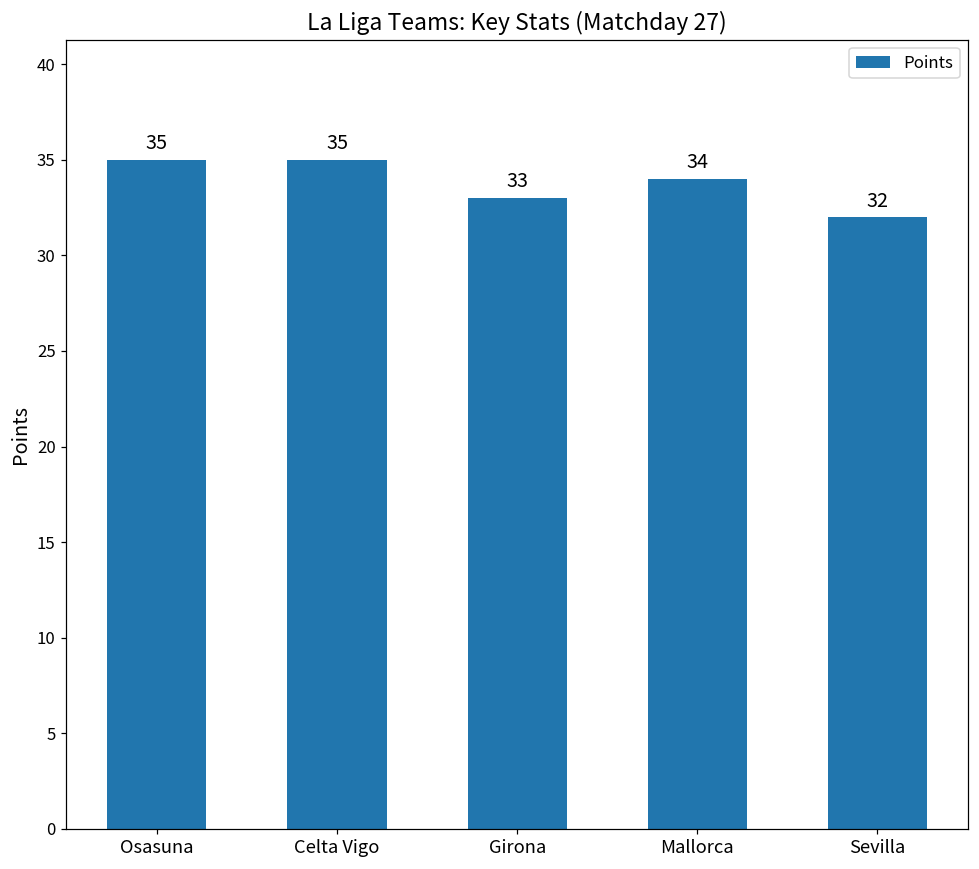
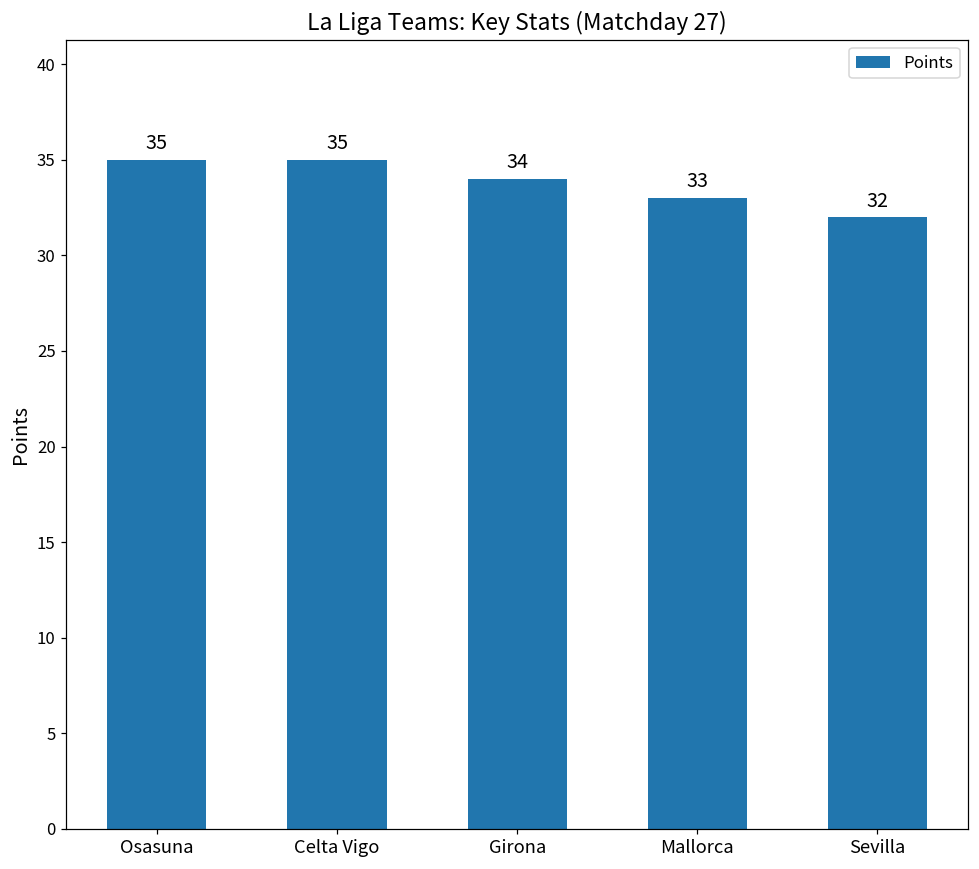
Girona: 33 -> 34
Mallorca: 34 -> 33
